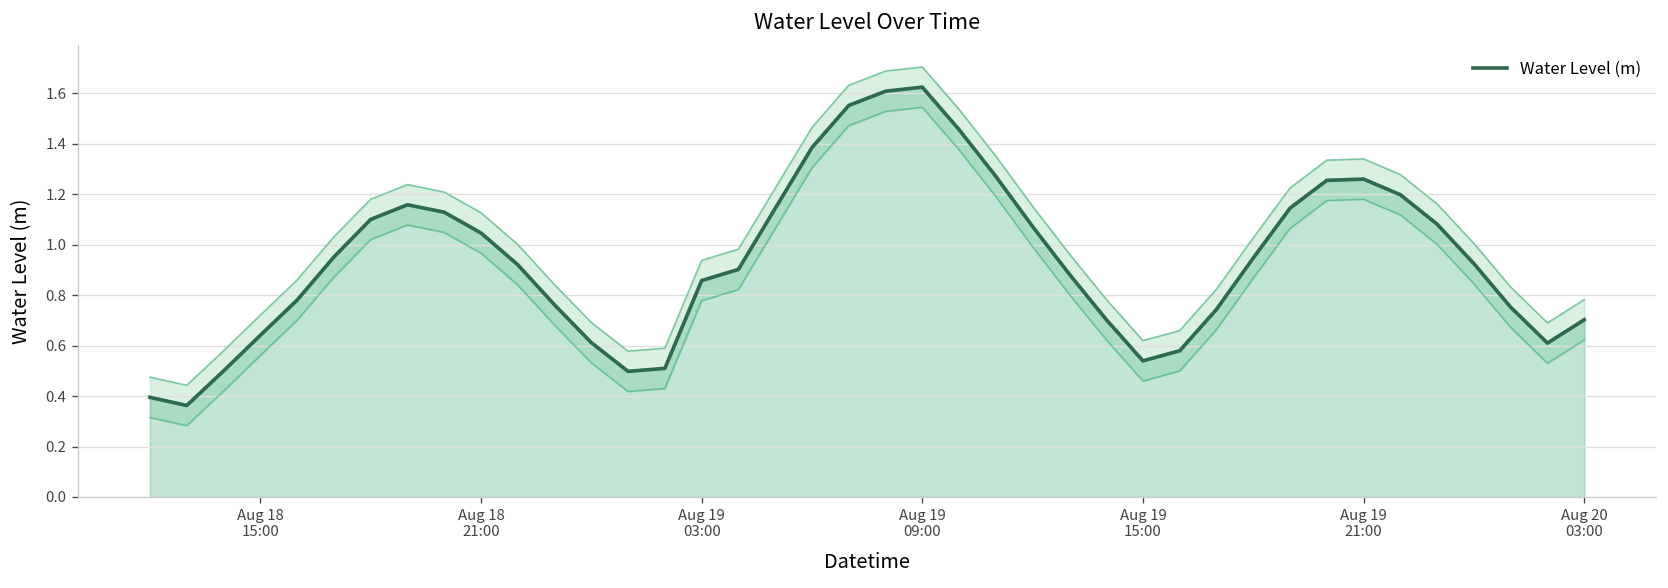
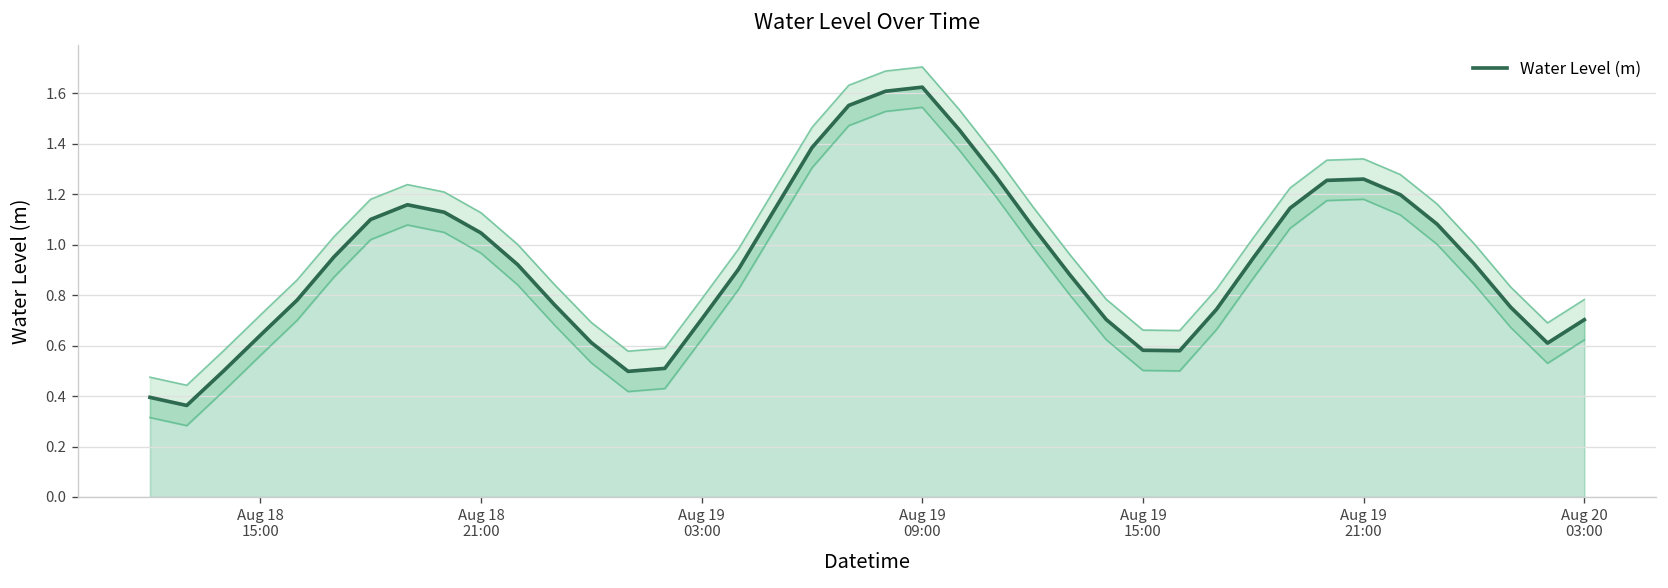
Water Level (m), Aug 19 03:00: 0.86 -> 0.70
Water Level (m), Aug 19 15:00: 0.54 -> 0.58
